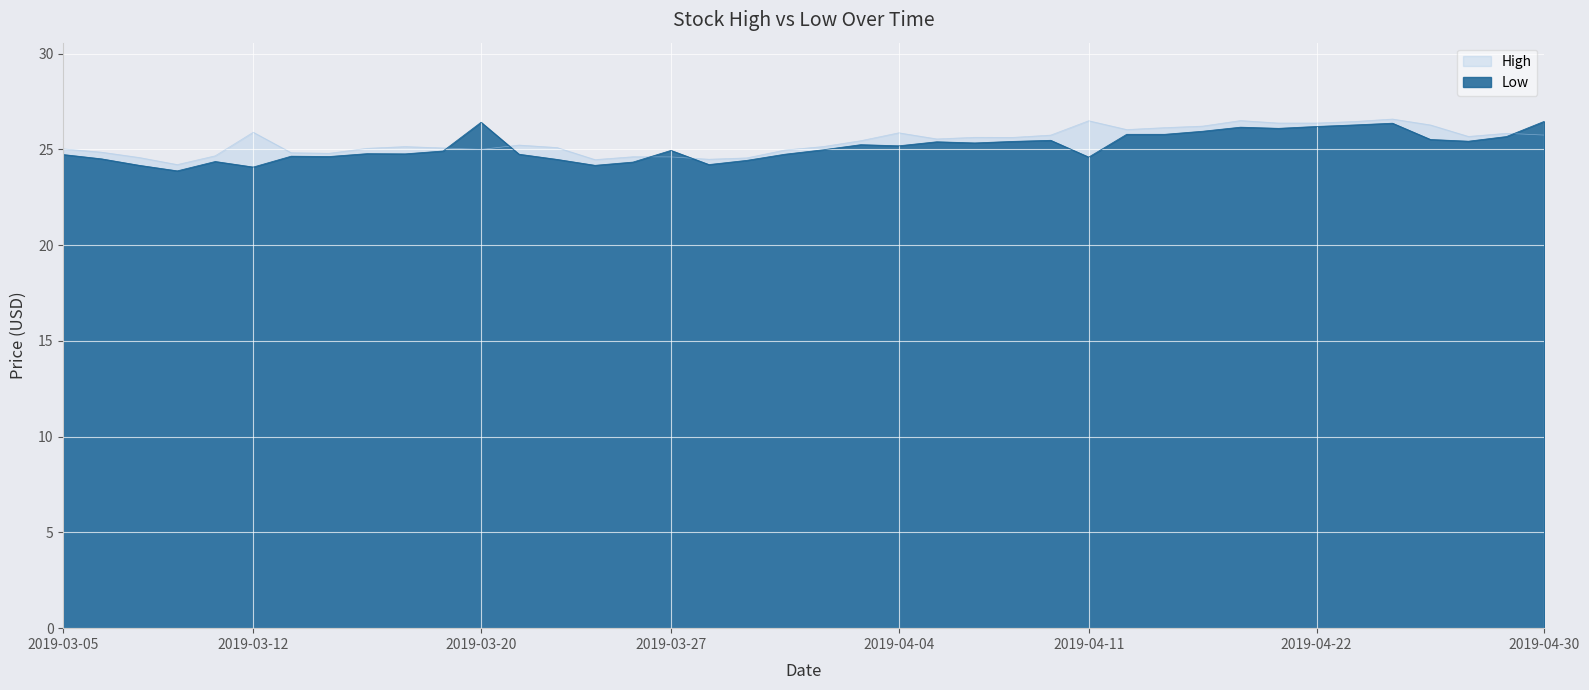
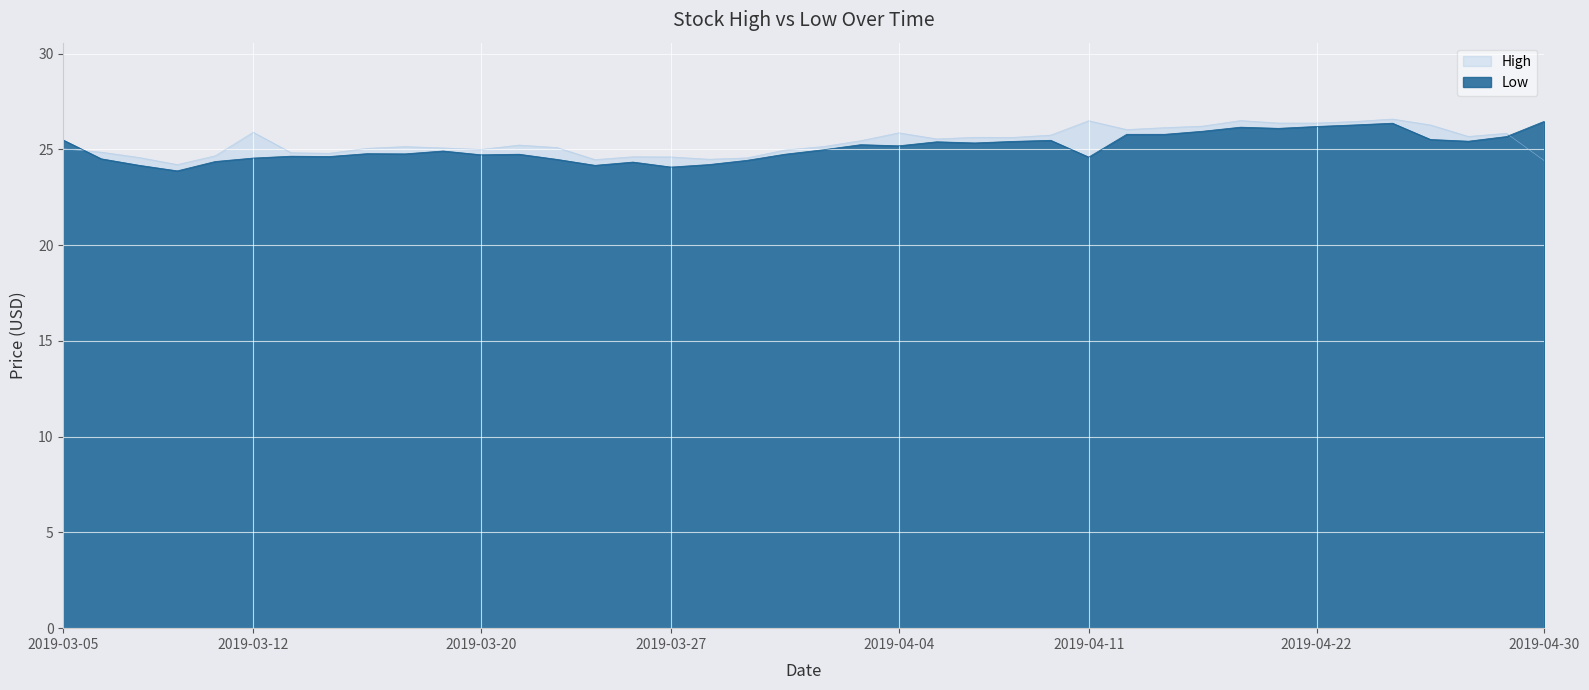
Low, 2019-03-05: 24.7 -> 25.5
Low, 2019-03-12: 24.1 -> 24.6
Low, 2019-03-20: 26.4 -> 24.7
Low, 2019-03-27: 25.0 -> 24.1
High, 2019-04-30: 25.8 -> 24.4
